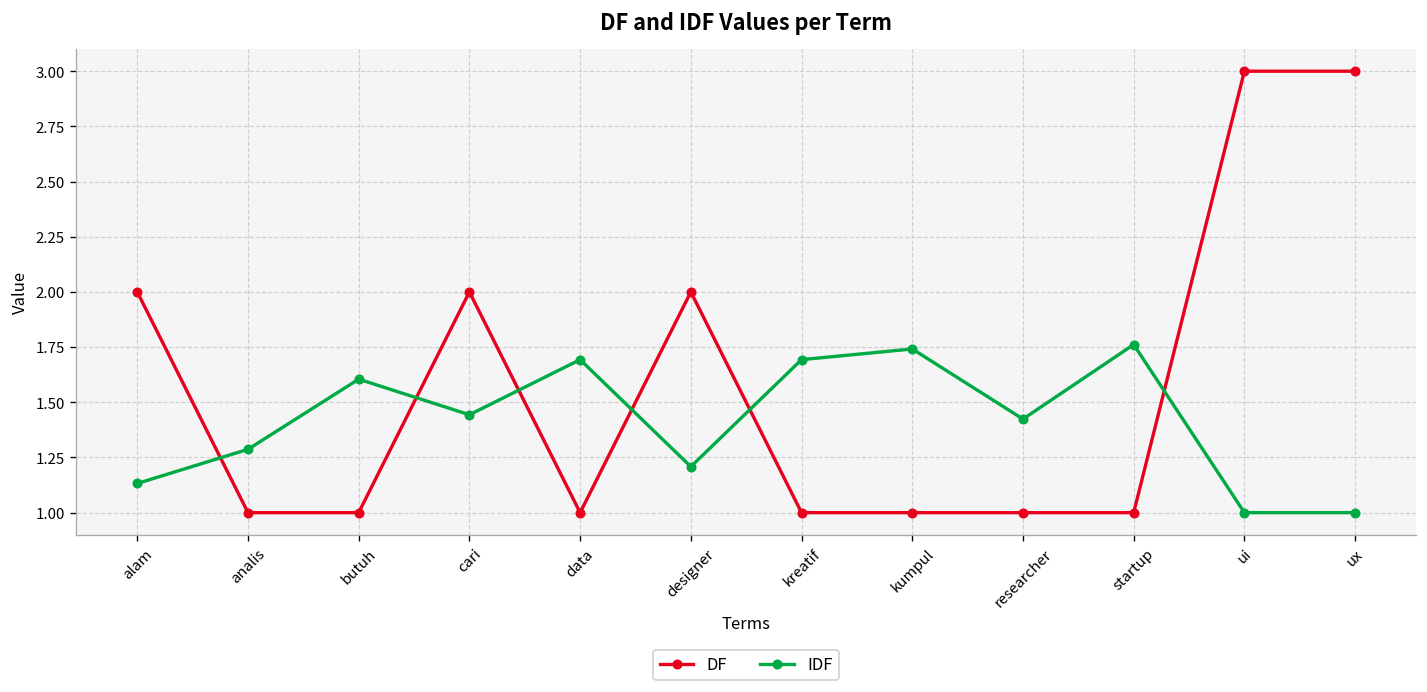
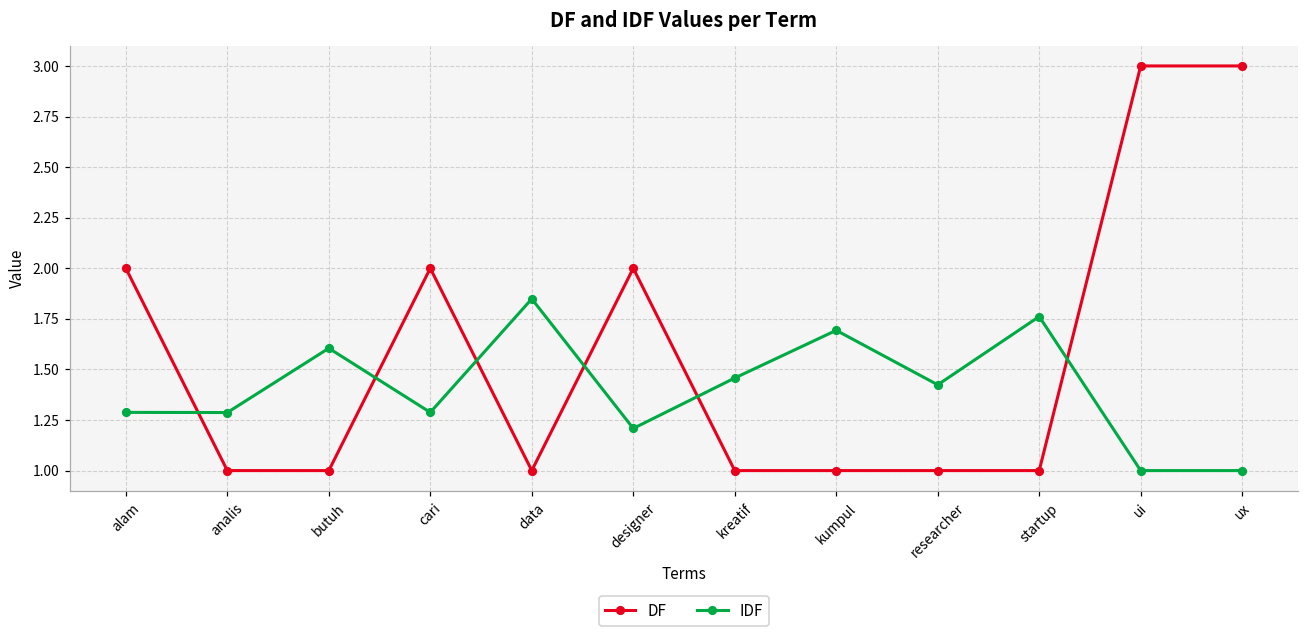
IDF, alam: 1.13 -> 1.29
IDF, cari: 1.44 -> 1.29
IDF, data: 1.69 -> 1.85
IDF, kreatif: 1.69 -> 1.46
IDF, kumpul: 1.74 -> 1.69
